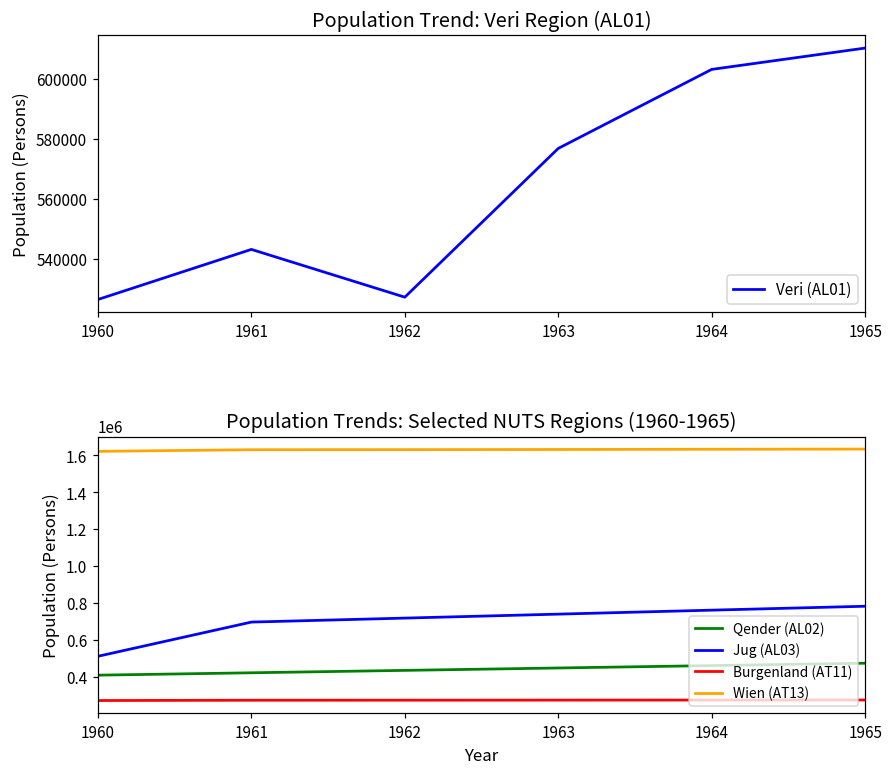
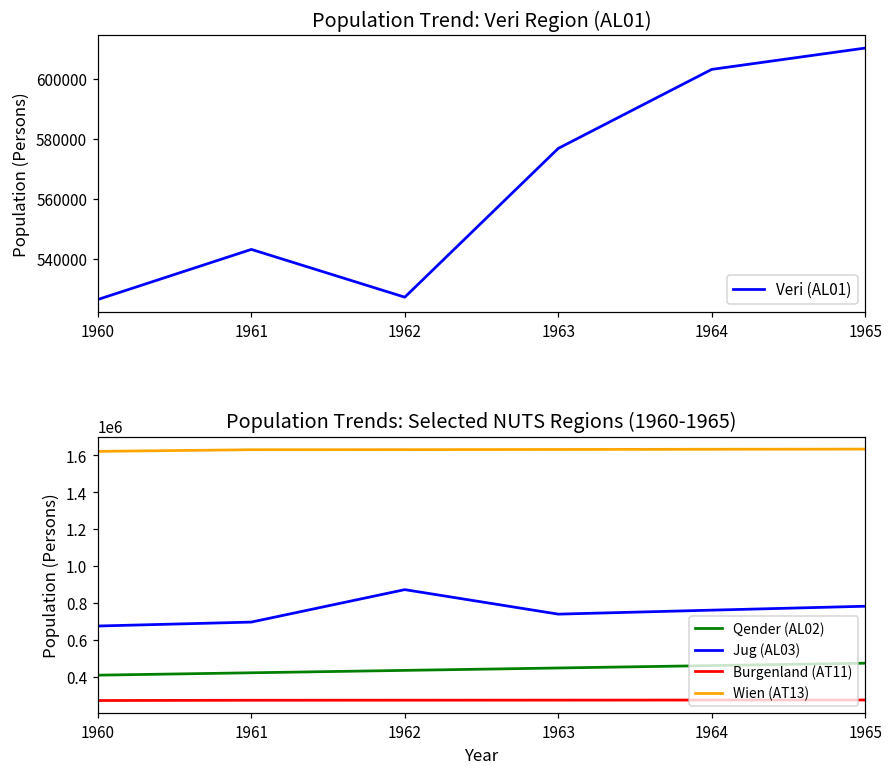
Population Trends: Selected NUTS Regions (1960-1965), Jug (AL03), 1960: 510000 -> 670000
Population Trends: Selected NUTS Regions (1960-1965), Jug (AL03), 1962: 720000 -> 870000
